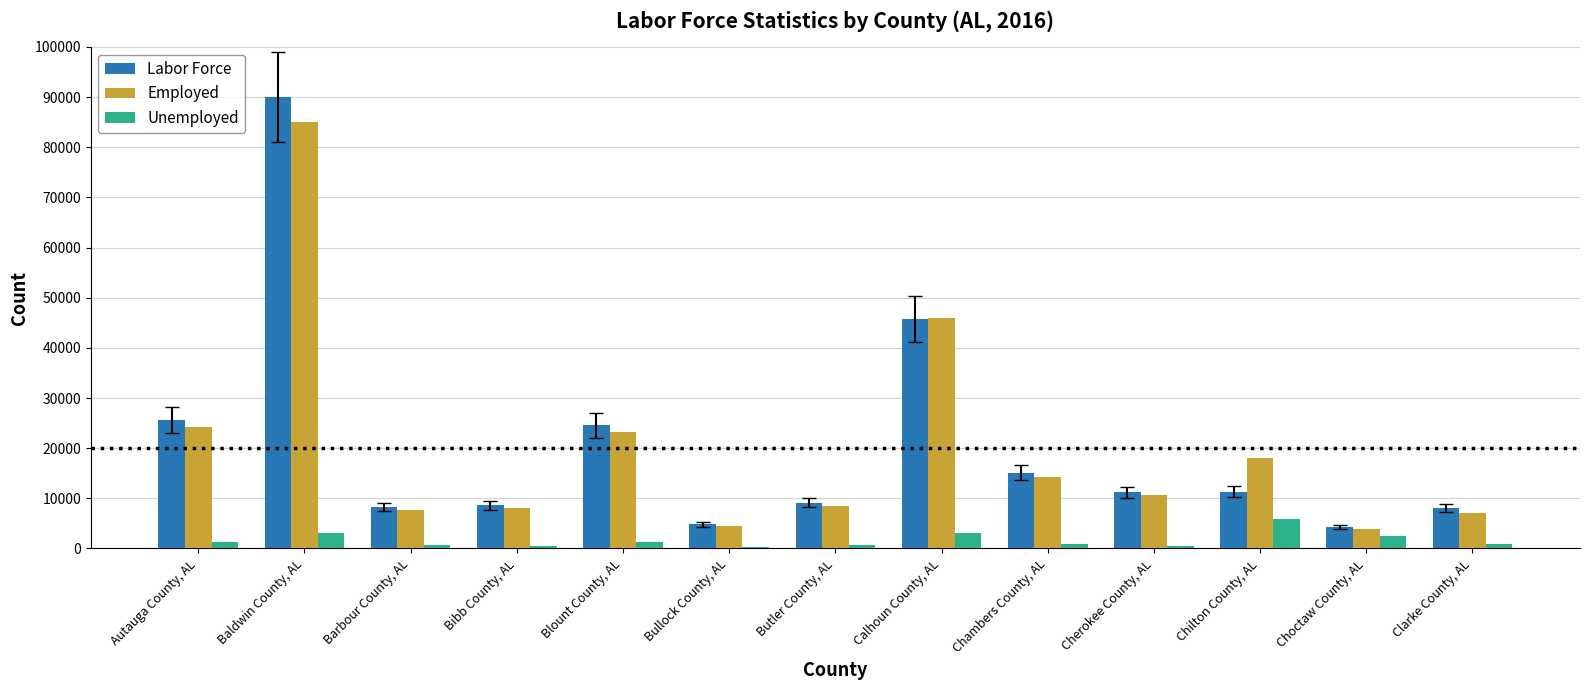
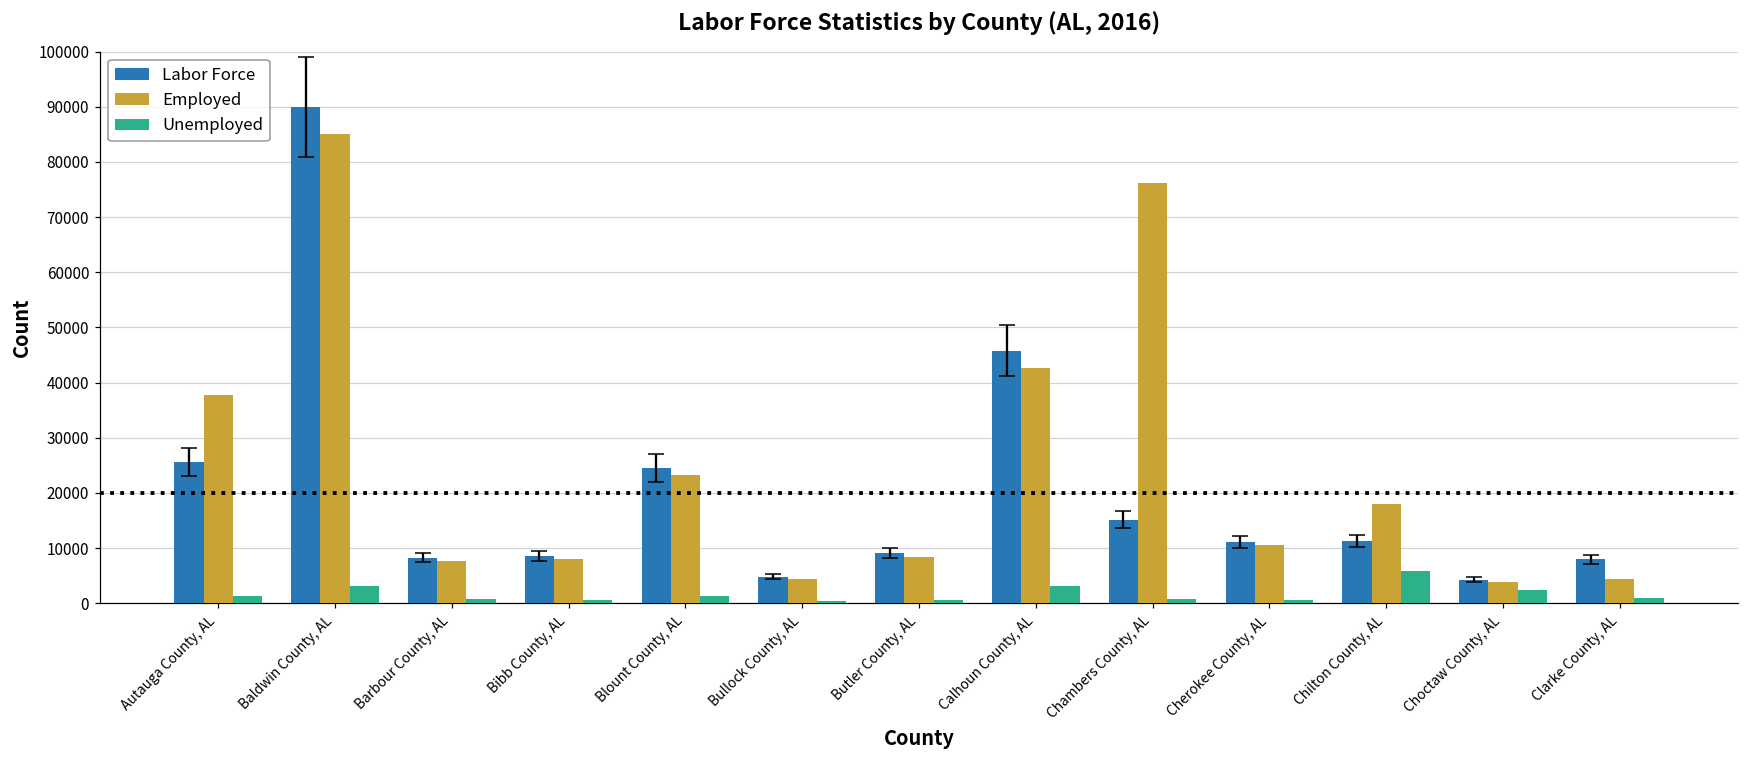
Employed, Autauga County, AL: 24000 -> 38000
Employed, Calhoun County, AL: 46000 -> 43000
Employed, Chambers County, AL: 14000 -> 76000
Employed, Clarke County, AL: 7000 -> 4000
